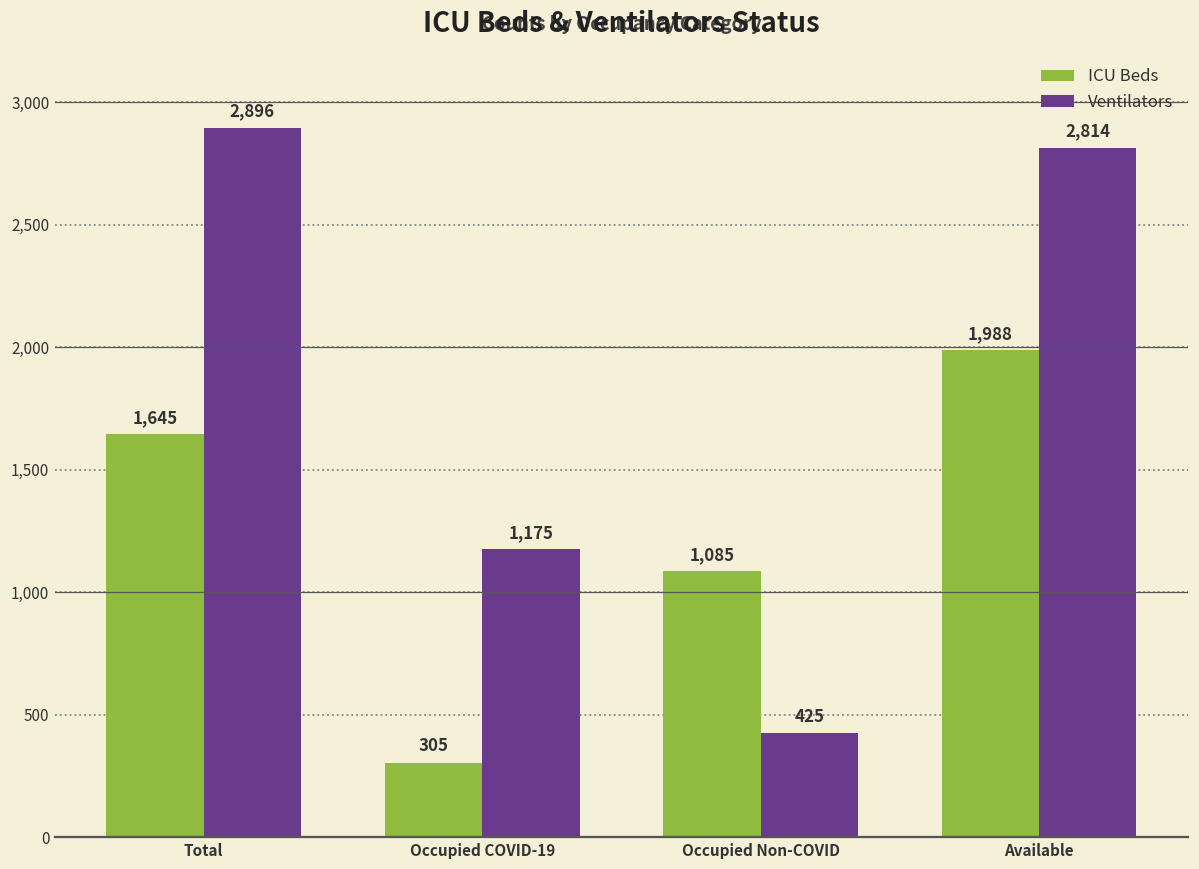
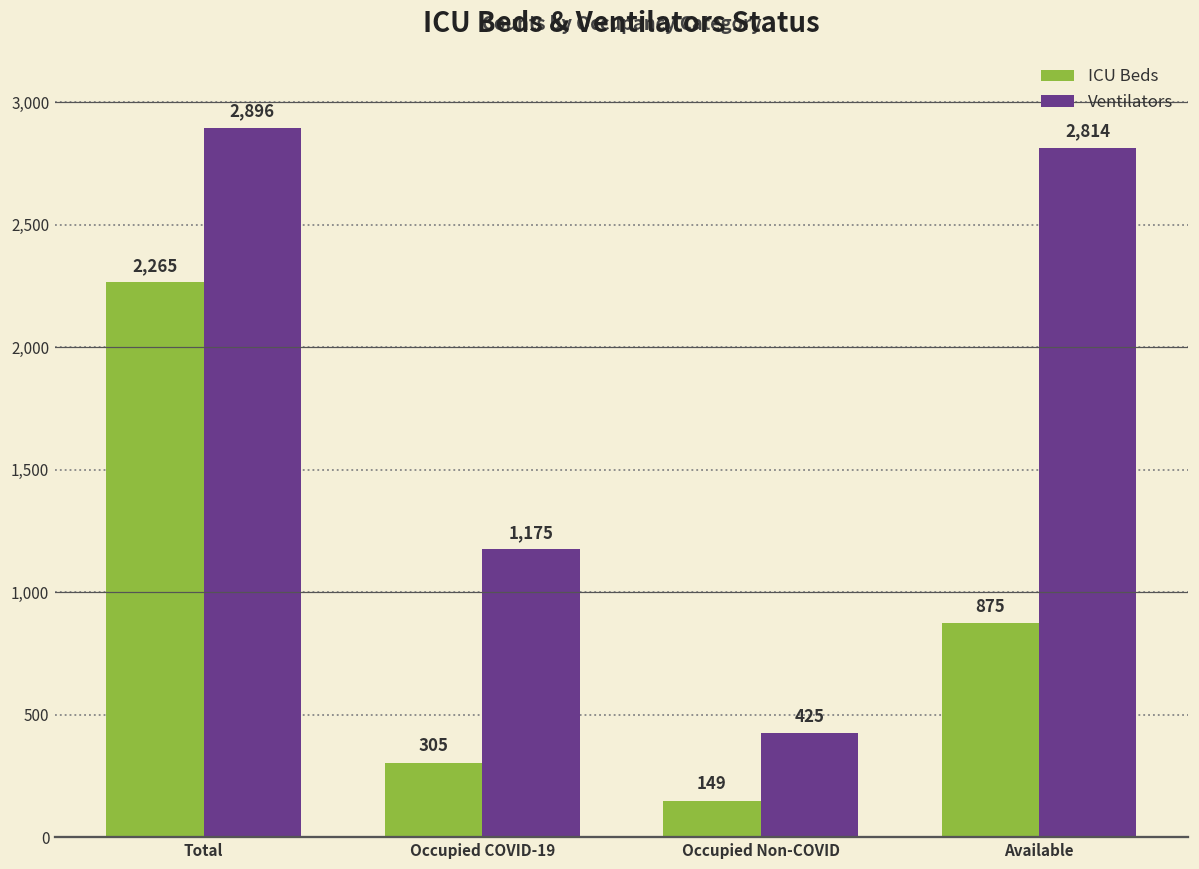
ICU Beds, Total: 1,645 -> 2,265
ICU Beds, Occupied Non-COVID: 1,085 -> 149
ICU Beds, Available: 1,988 -> 875
